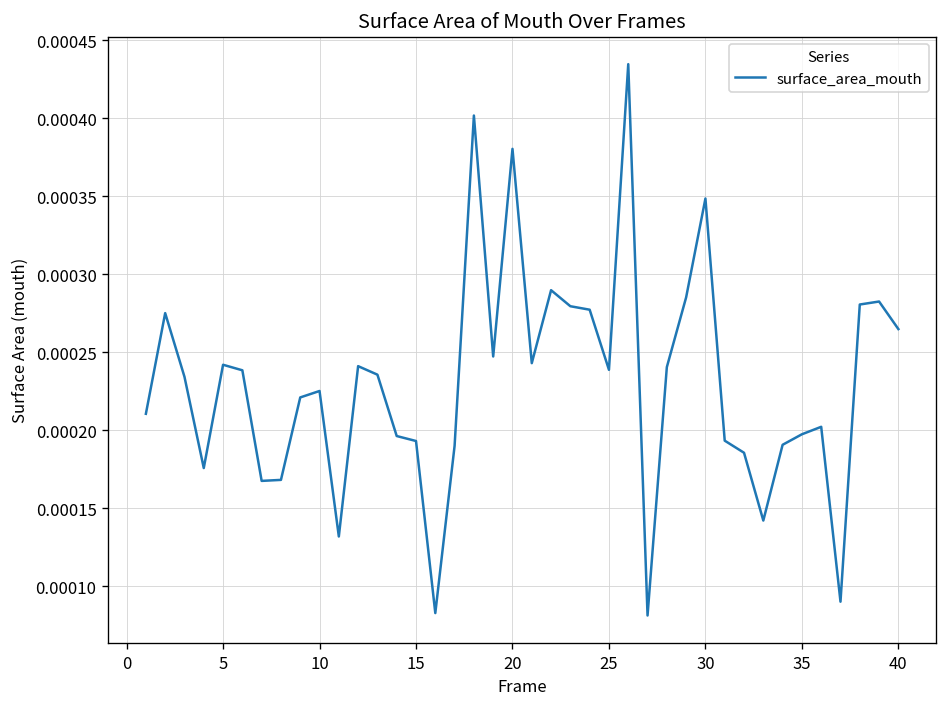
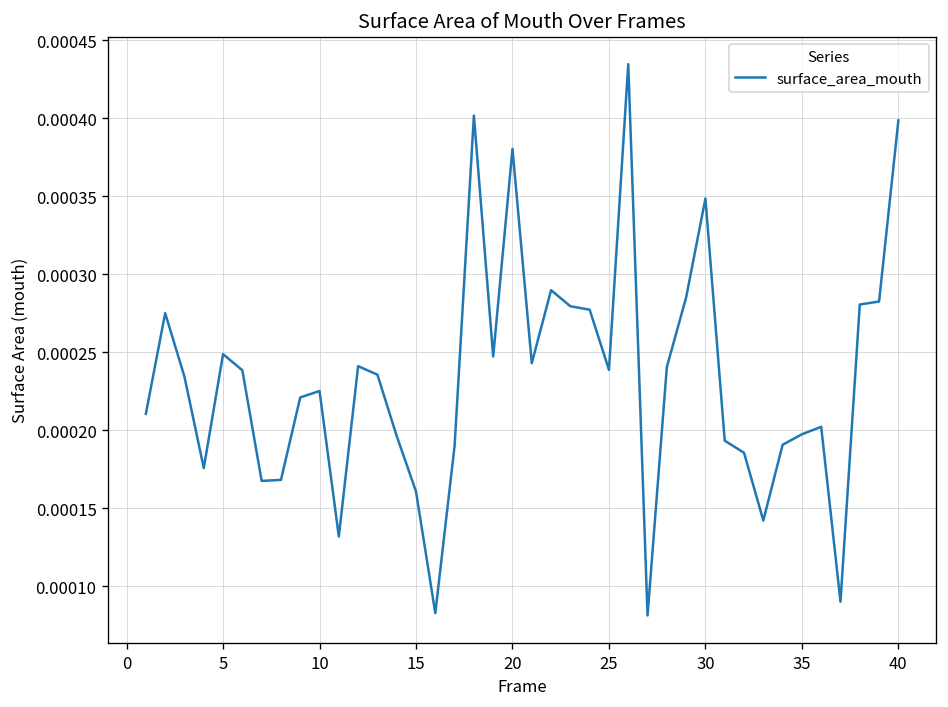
5: 0.000242 -> 0.000249
15: 0.000193 -> 0.000161
40: 0.000265 -> 0.000399
